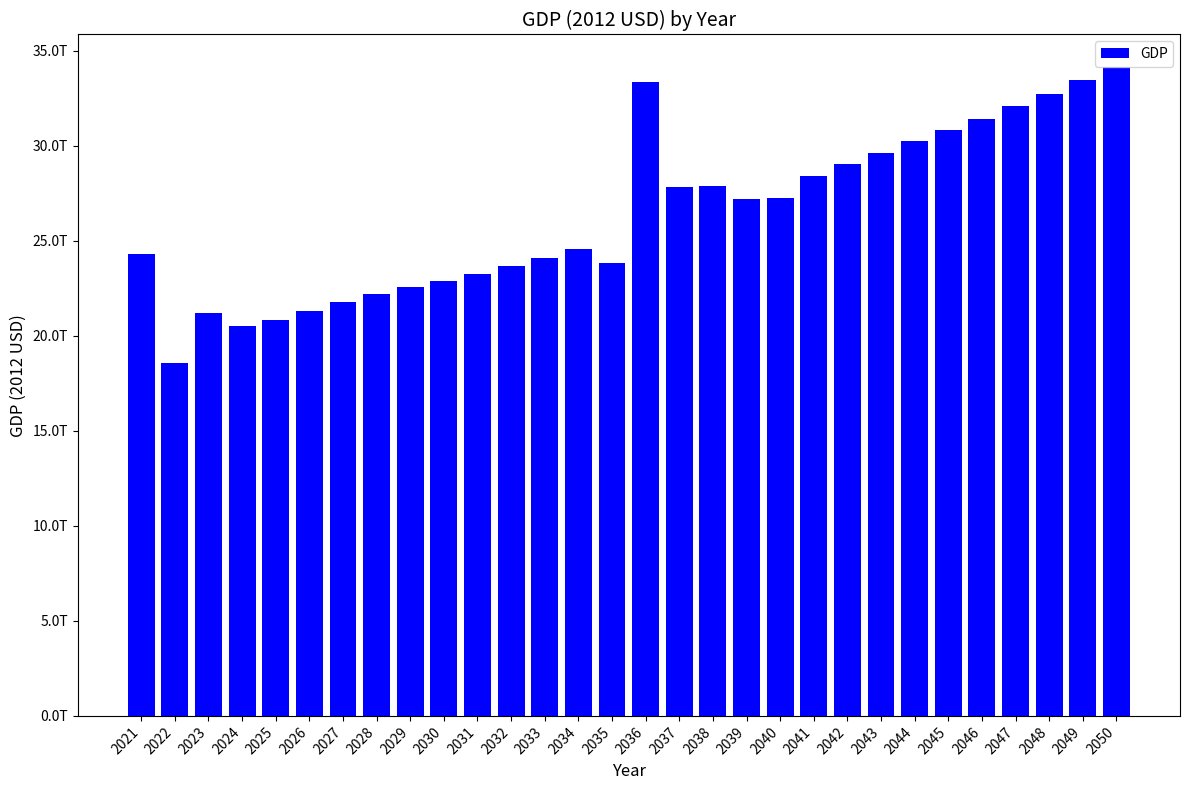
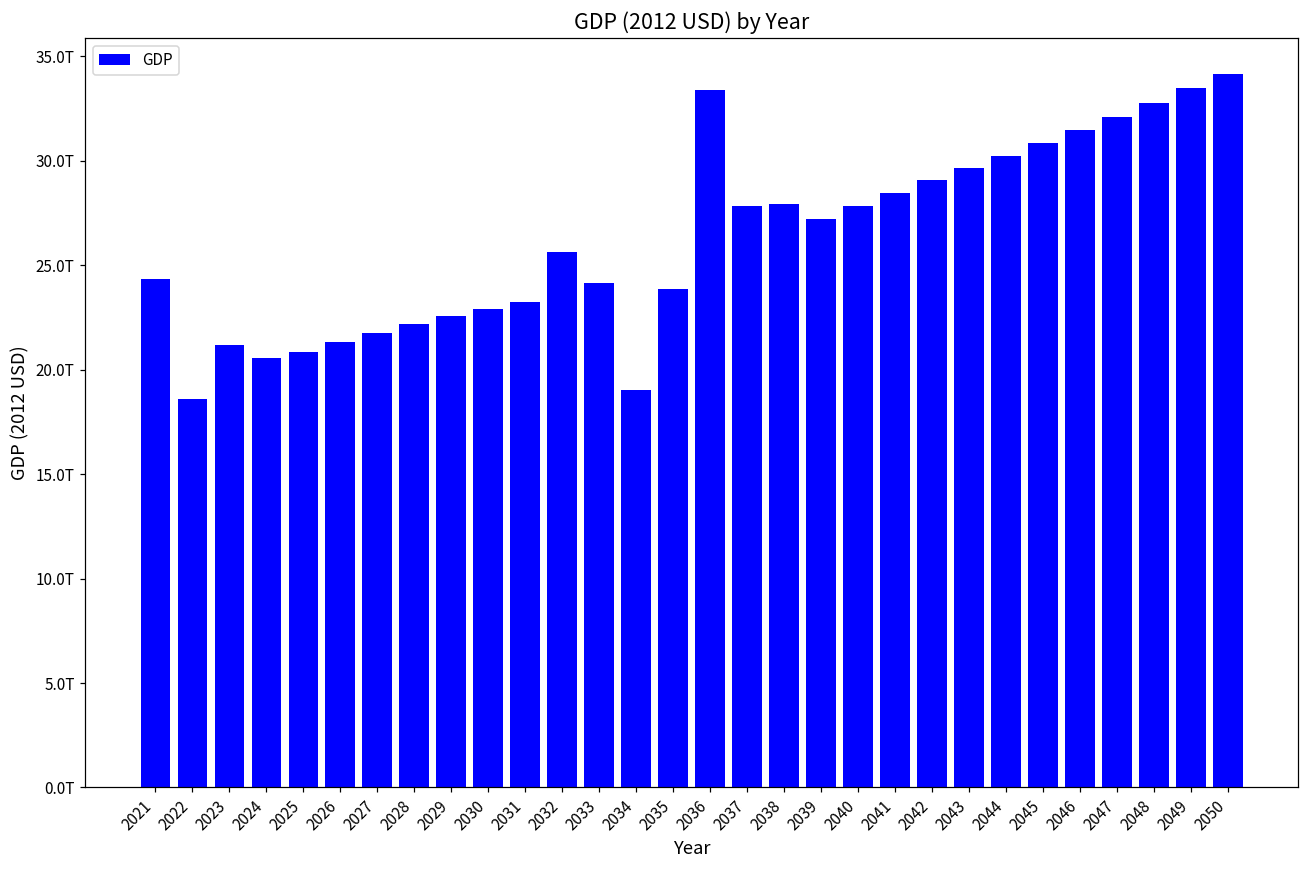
2032: 23.7T -> 25.6T
2034: 24.6T -> 19.0T
2040: 27.3T -> 27.8T
